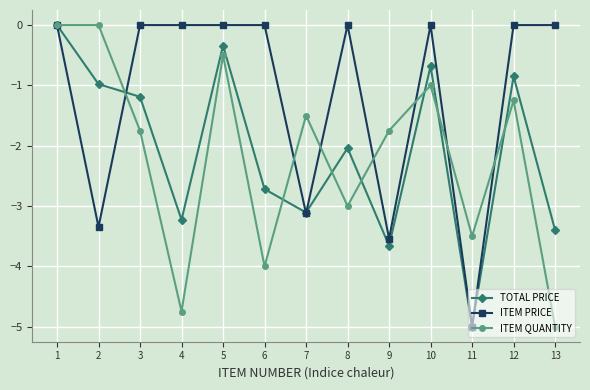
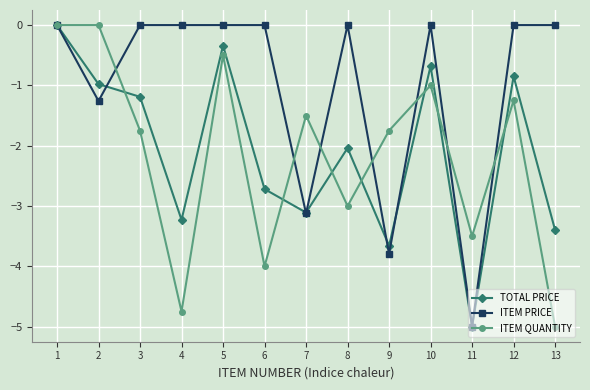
ITEM PRICE, 2: -3.3 -> -1.3
ITEM PRICE, 9: -3.5 -> -3.8
